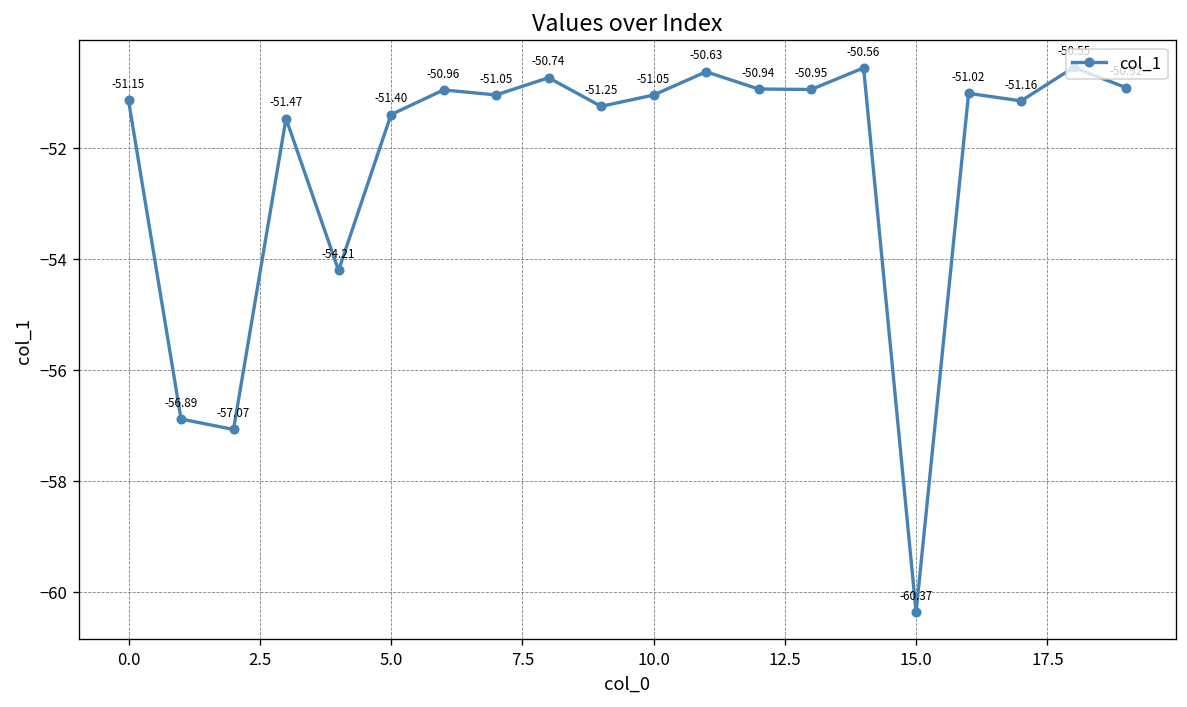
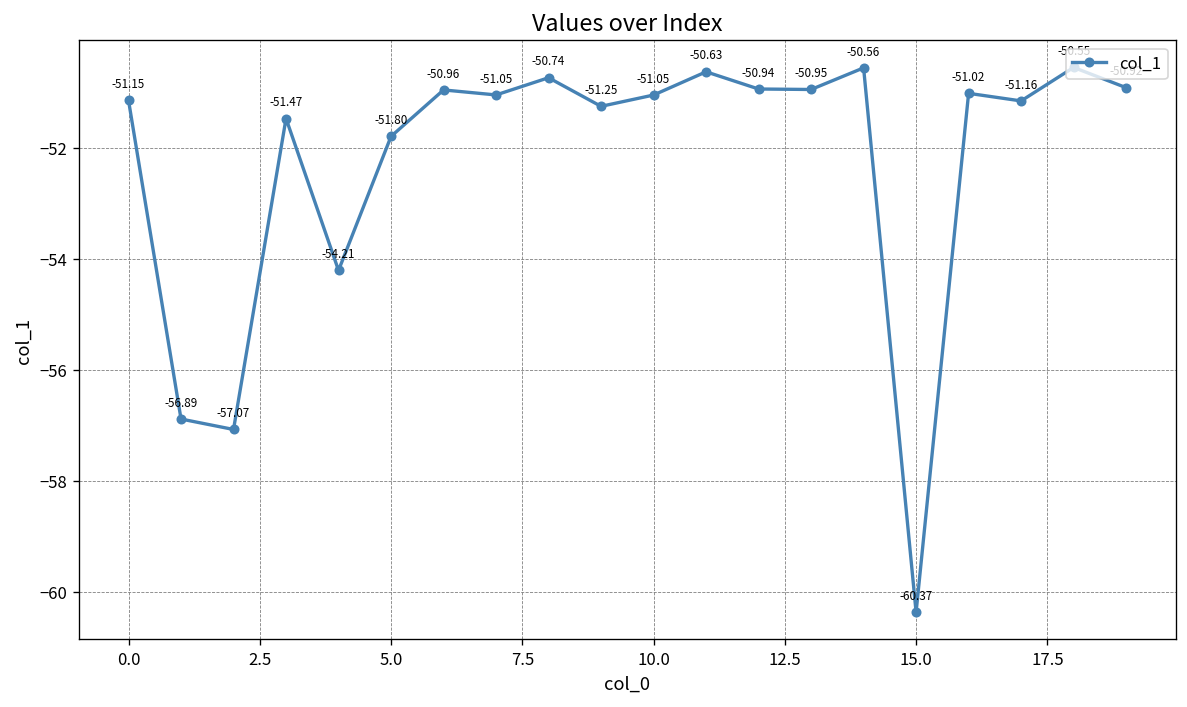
5.0: -51.40 -> -51.80
